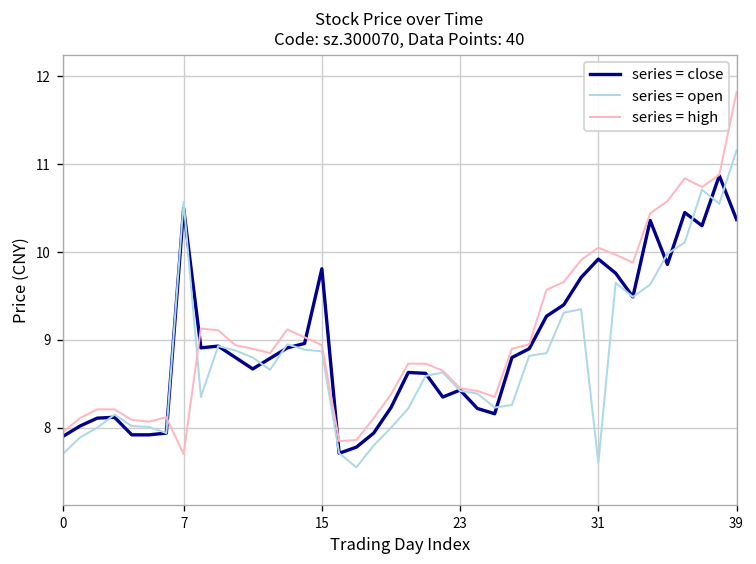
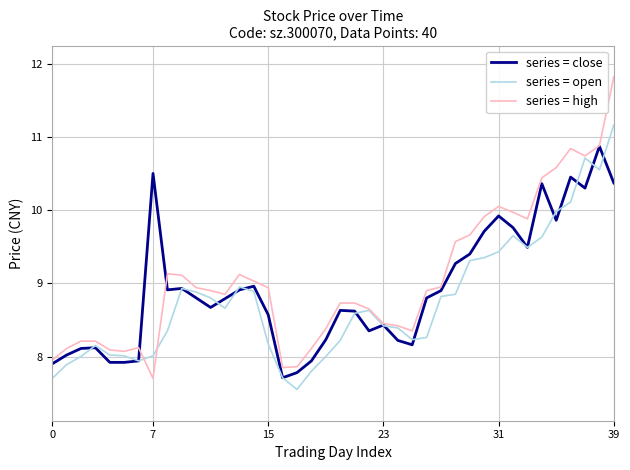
series = open, 7: 10.6 -> 8.0
series = close, 15: 9.8 -> 8.6
series = open, 15: 8.9 -> 8.2
series = open, 31: 7.6 -> 9.4
